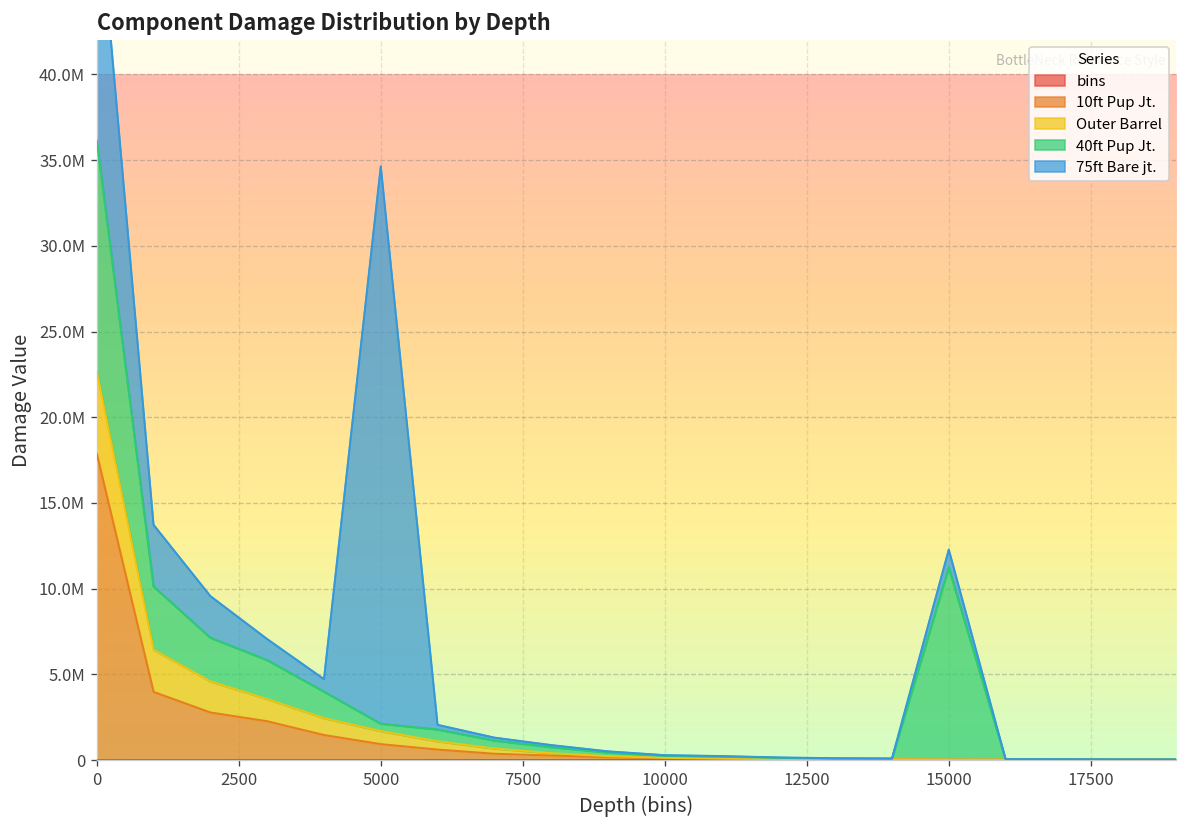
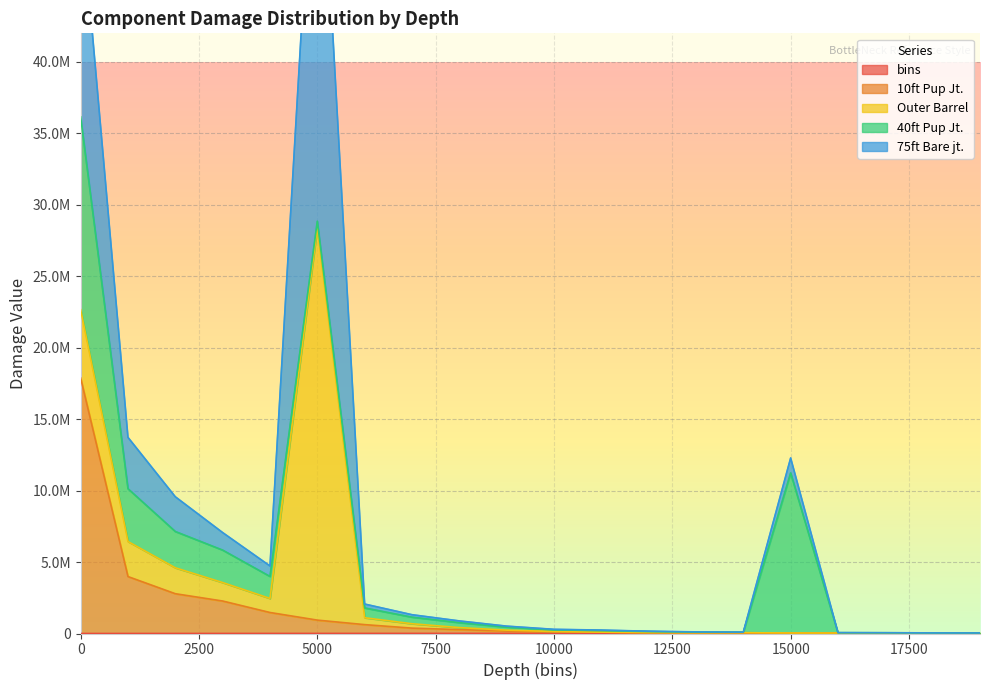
Outer Barrel, 5000: 800000 -> 27500000
